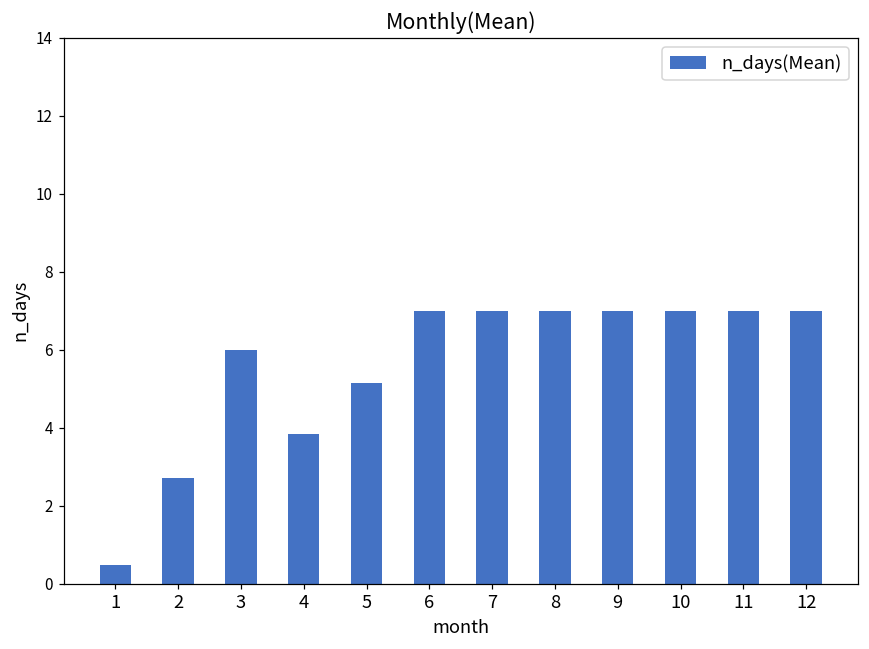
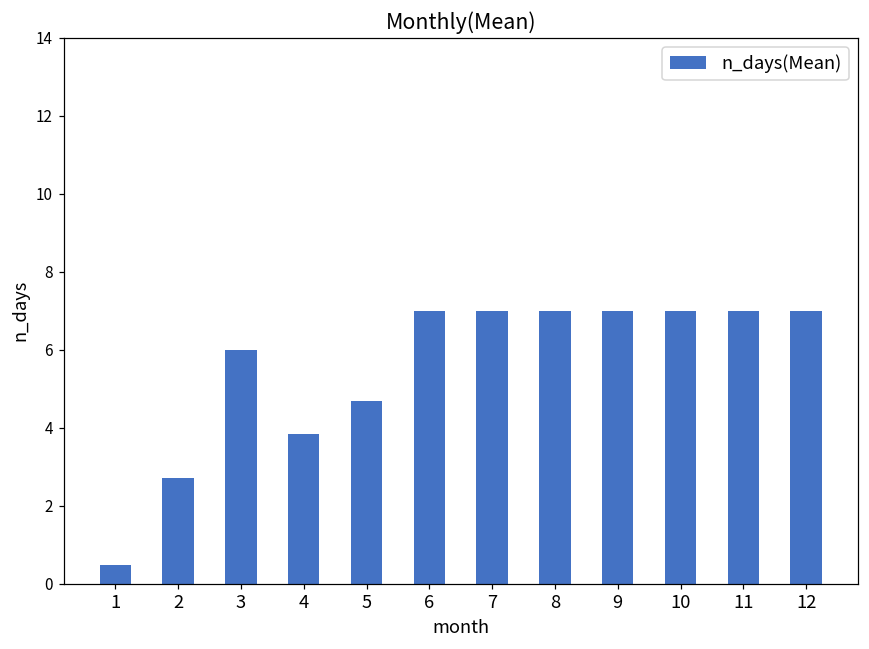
5: 5.1 -> 4.7
